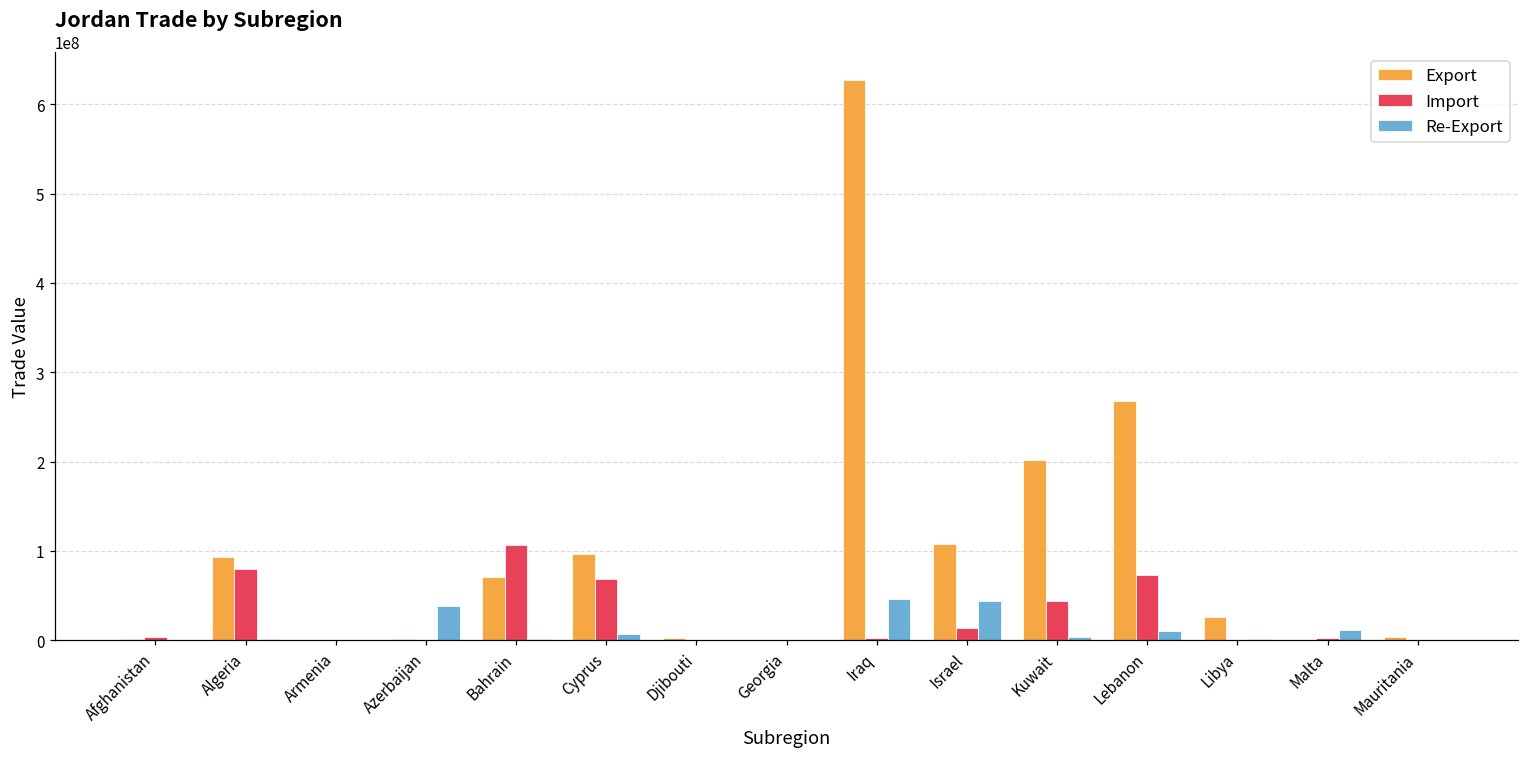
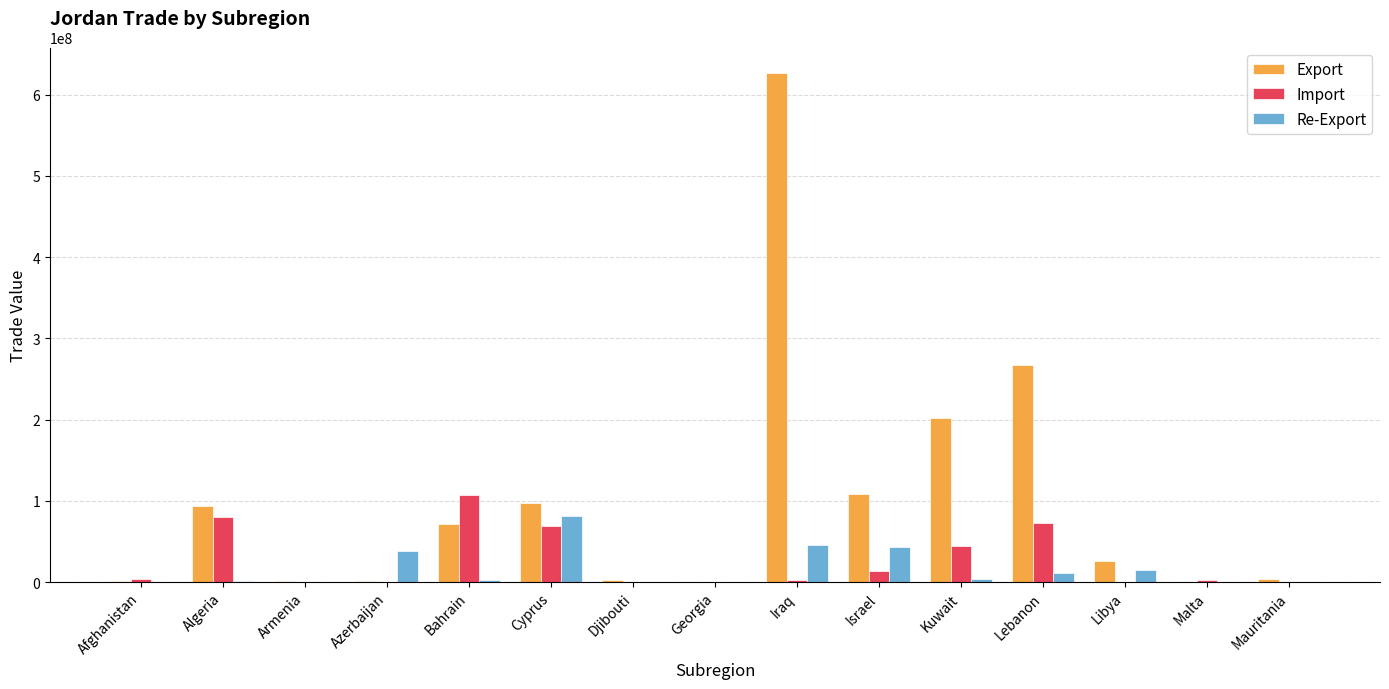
Re-Export, Cyprus: 10000000 -> 80000000
Re-Export, Libya: 0 -> 10000000
Re-Export, Malta: 10000000 -> 0
